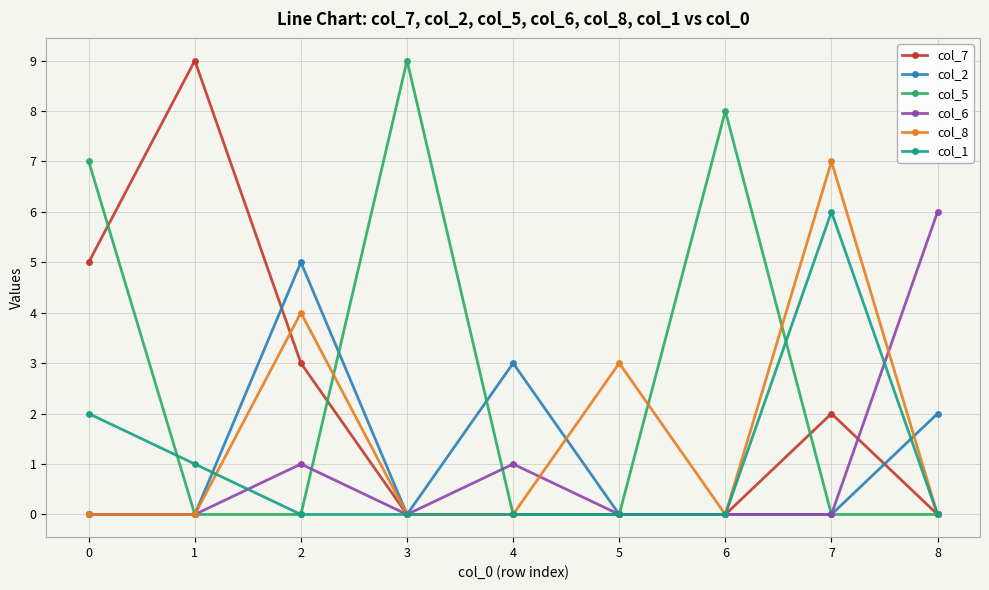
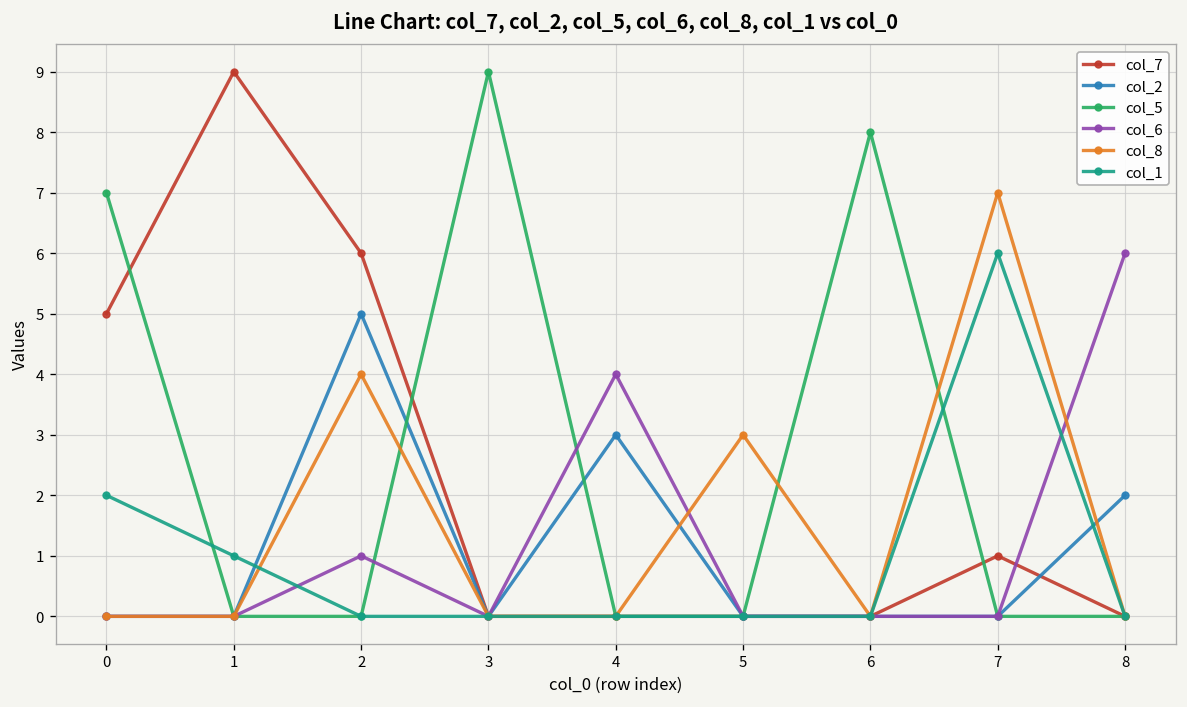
col_7, 2: 3 -> 6
col_6, 4: 1 -> 4
col_7, 7: 2 -> 1
